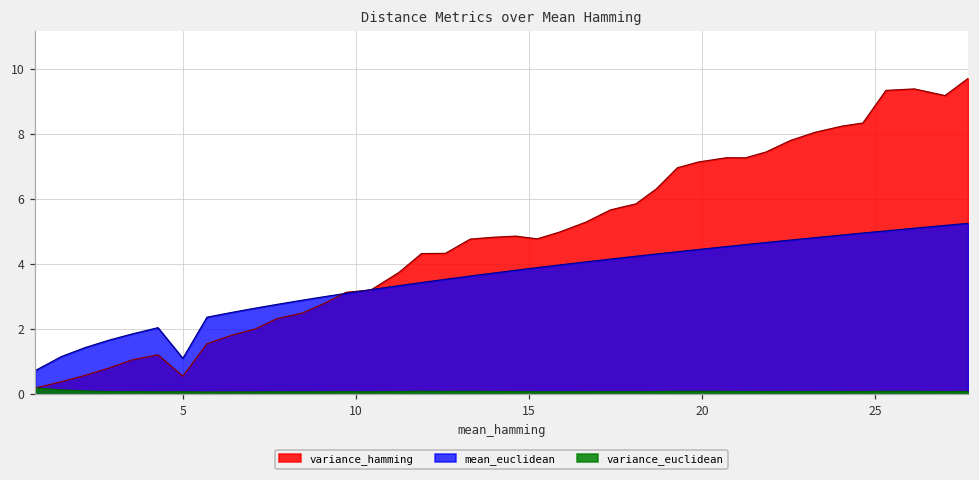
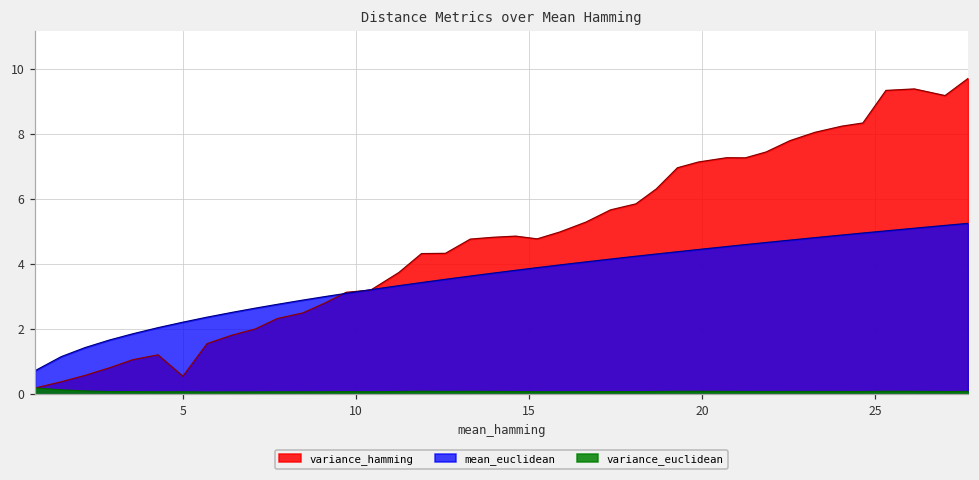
mean_euclidean, 5: 1.1 -> 2.2
